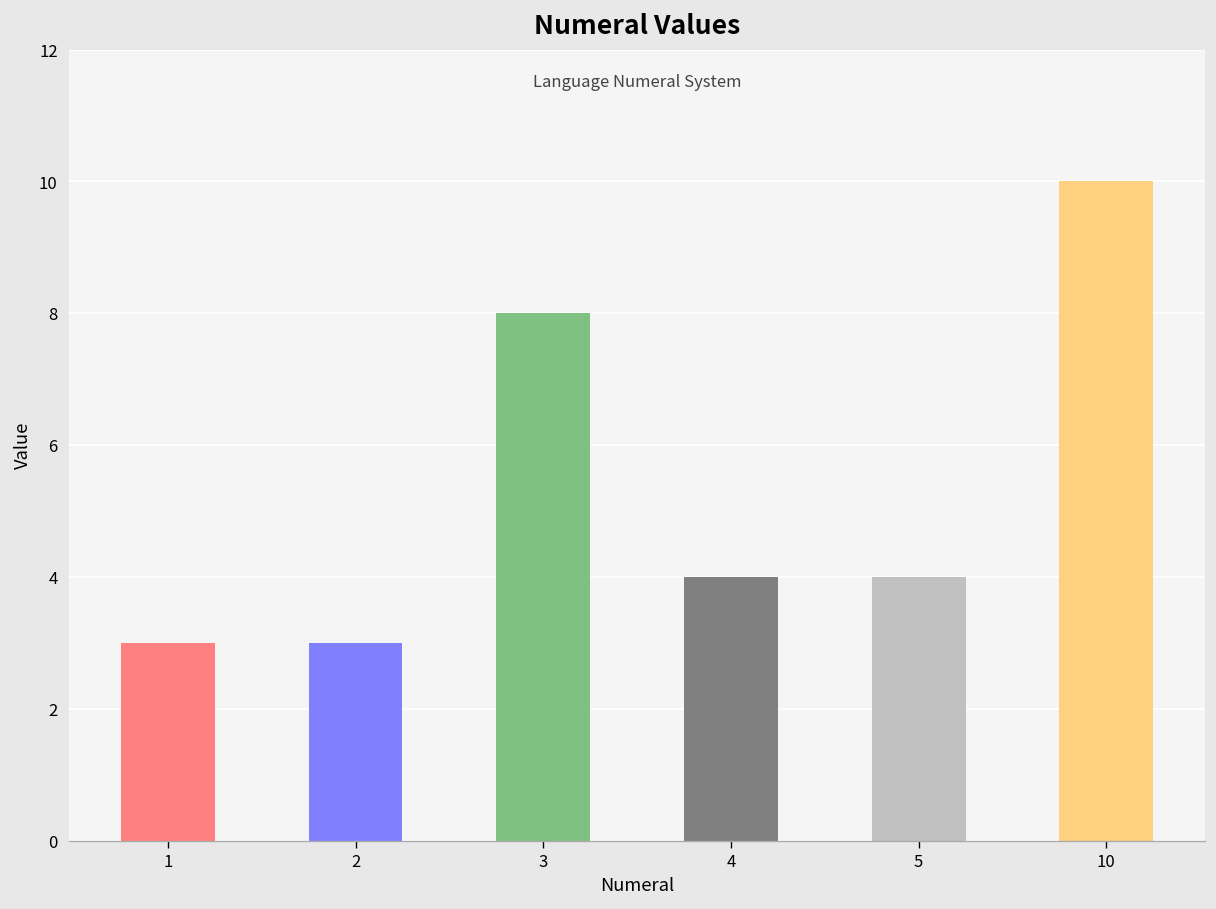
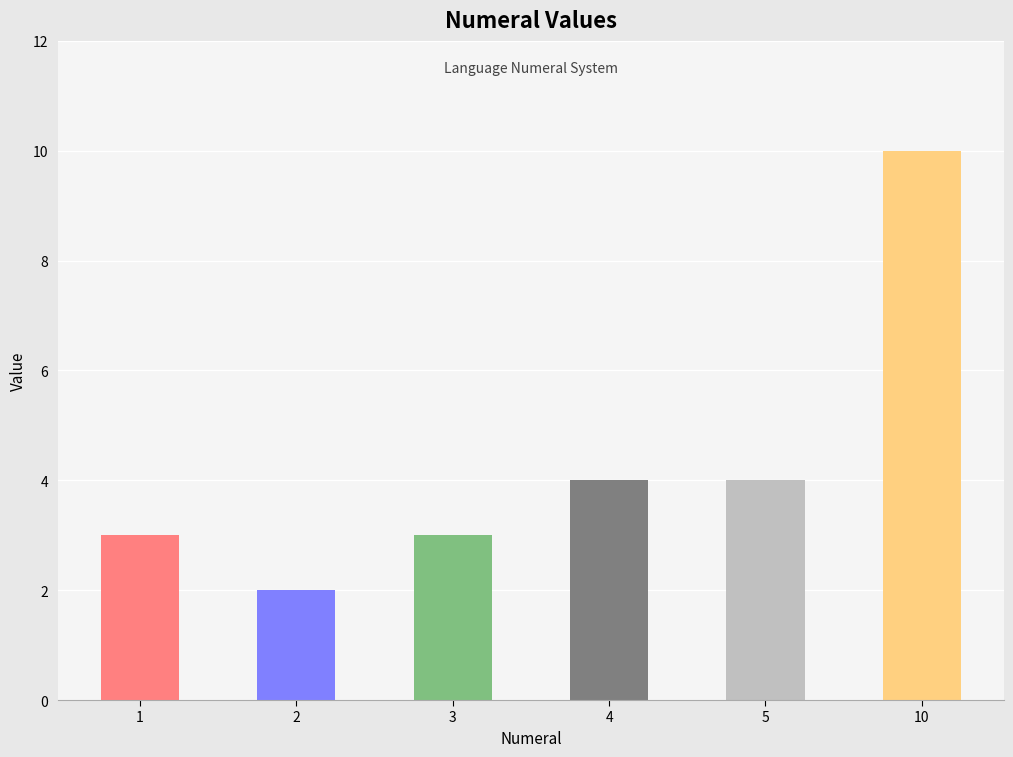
2: 3 -> 2
3: 8 -> 3
